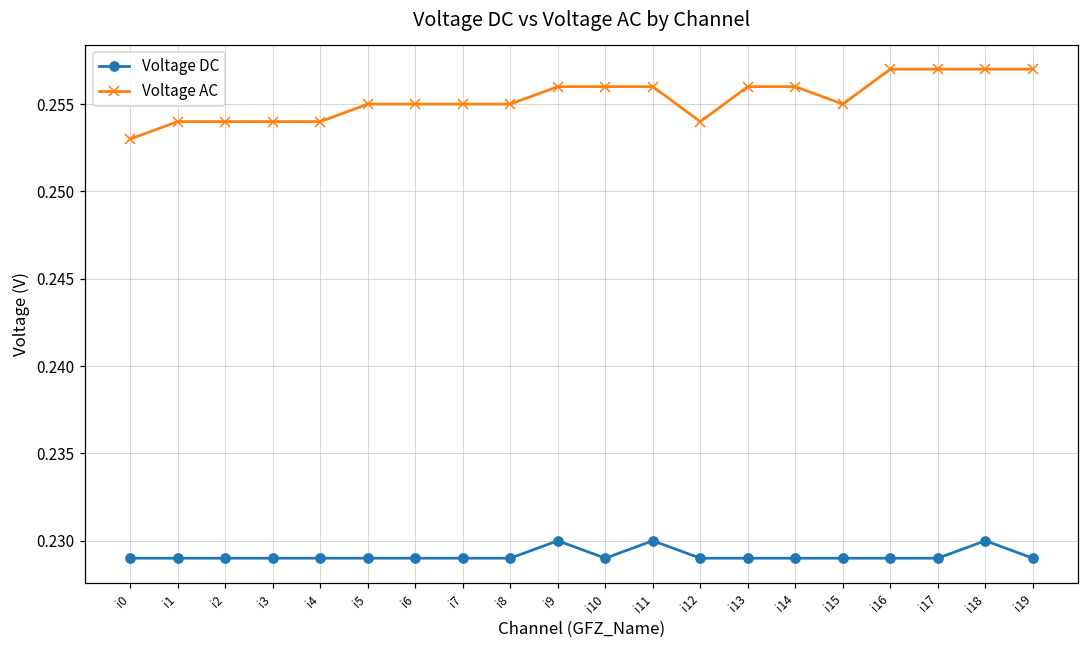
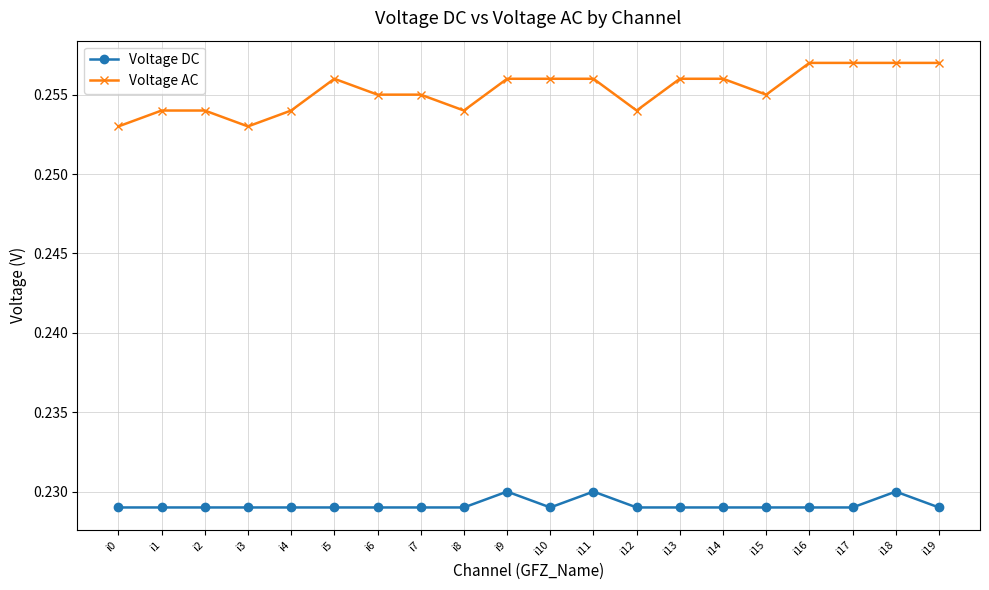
Voltage AC, i3: 0.254 -> 0.253
Voltage AC, i5: 0.255 -> 0.256
Voltage AC, i8: 0.255 -> 0.254
